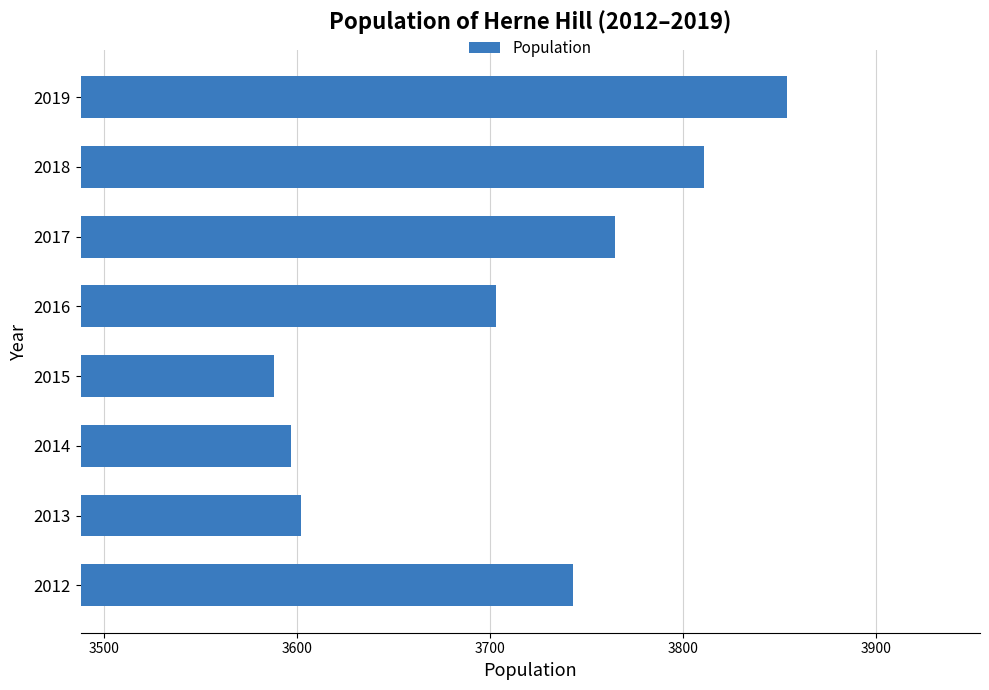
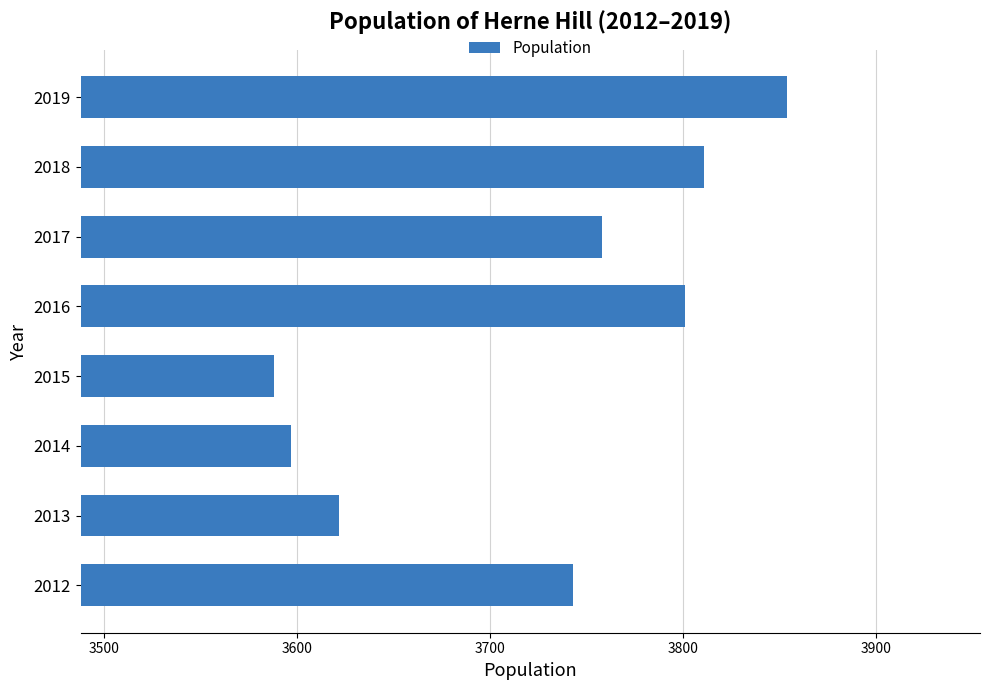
2017: 3765 -> 3758
2016: 3703 -> 3801
2013: 3602 -> 3622
